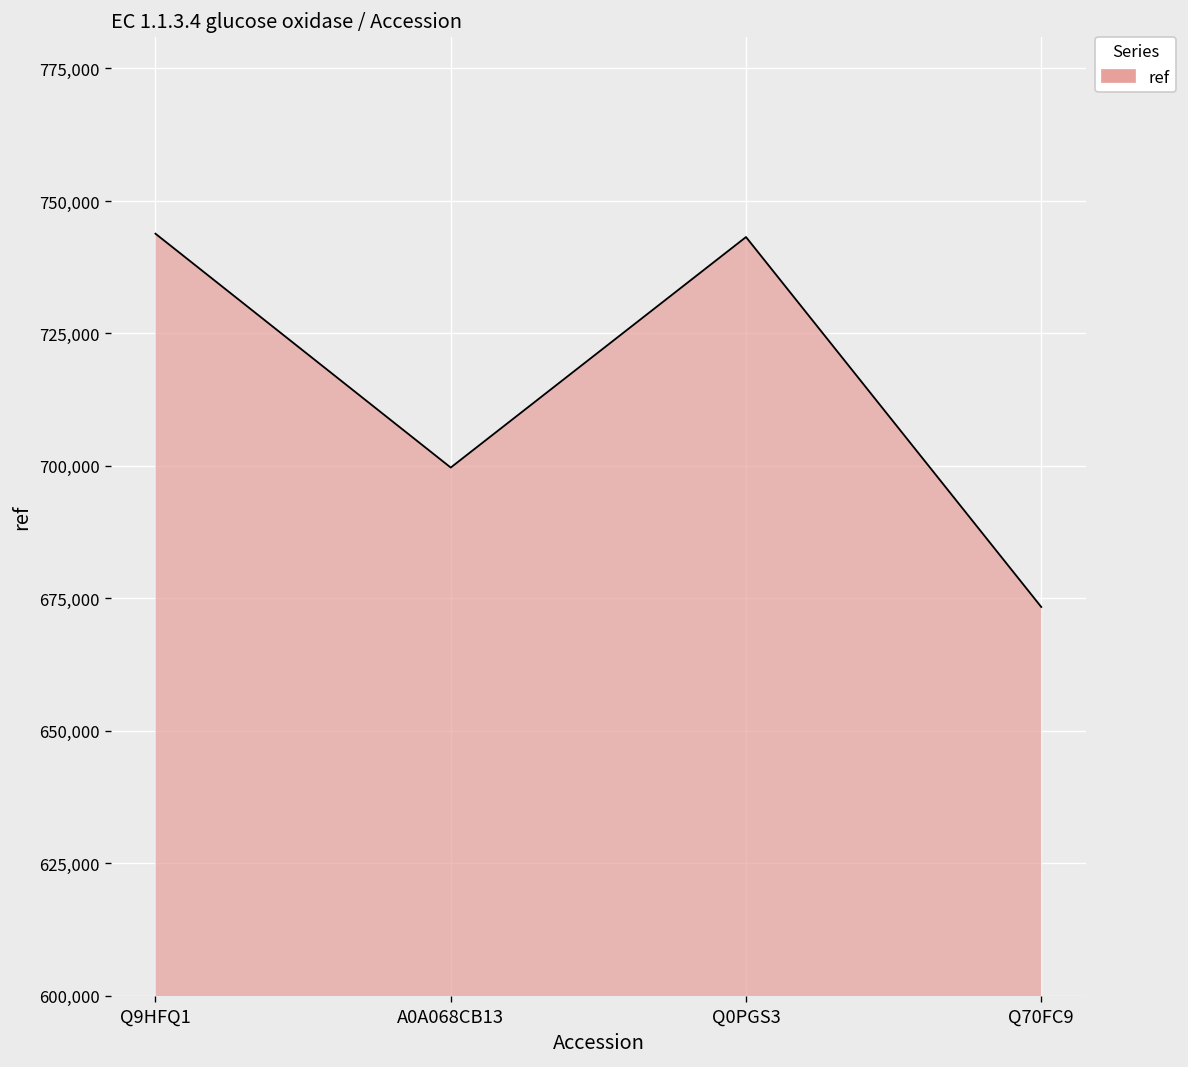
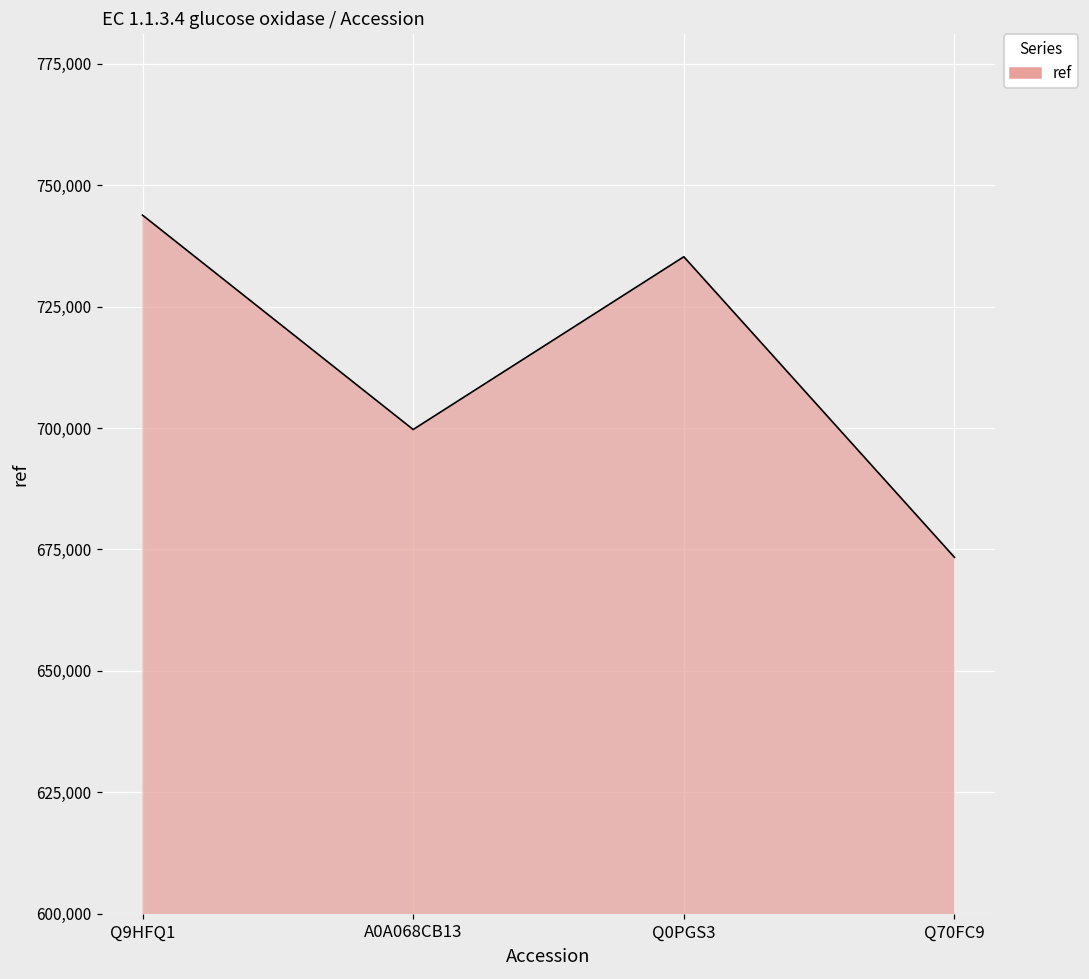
Q0PGS3: 743,000 -> 735,000
